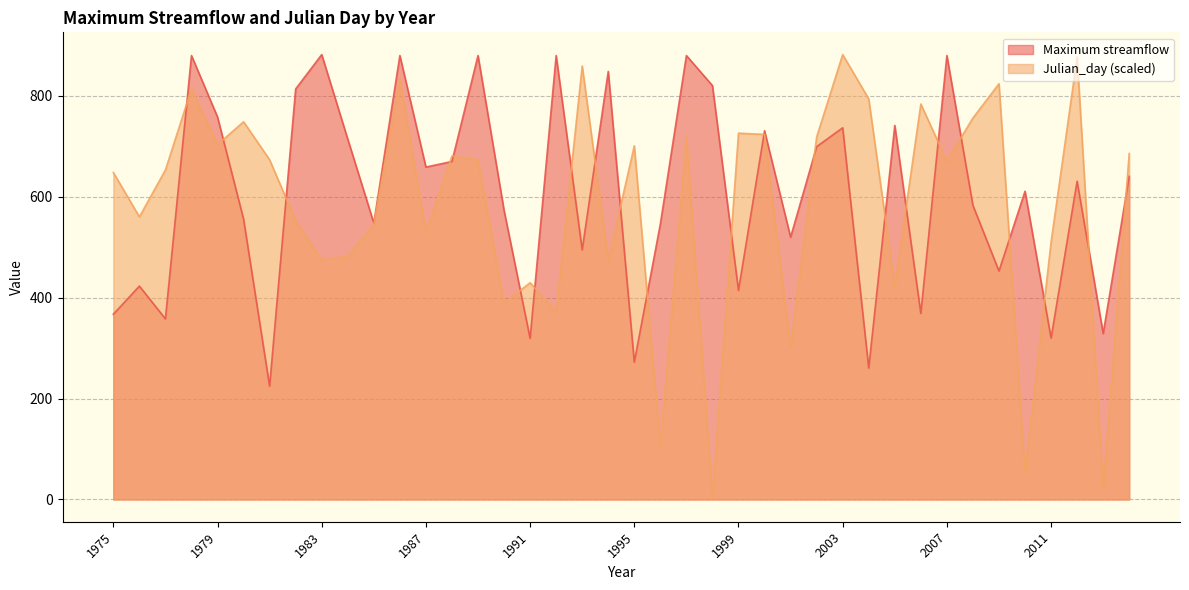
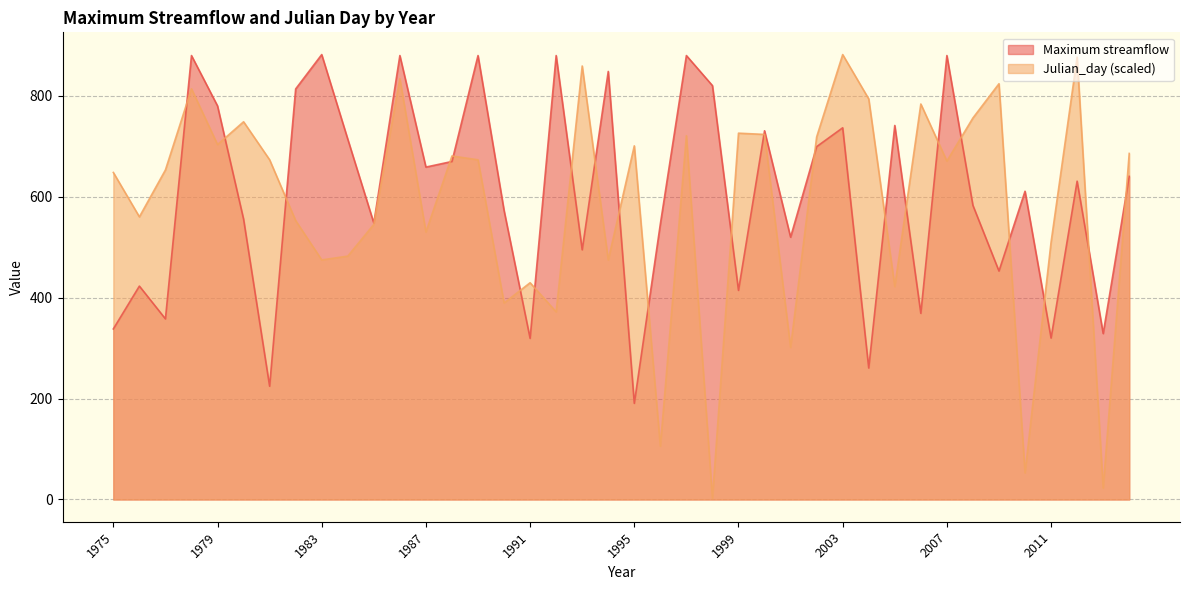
Maximum streamflow, 1975: 370 -> 340
Maximum streamflow, 1979: 760 -> 780
Maximum streamflow, 1995: 270 -> 190
